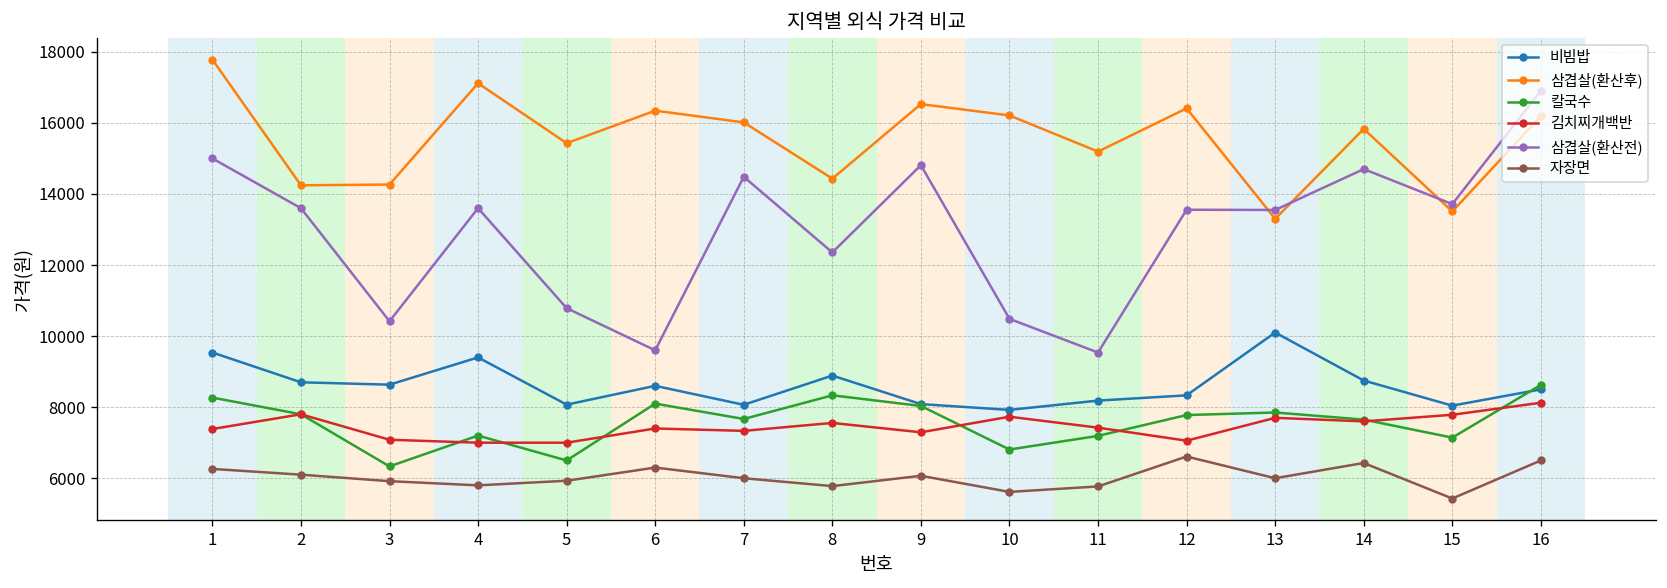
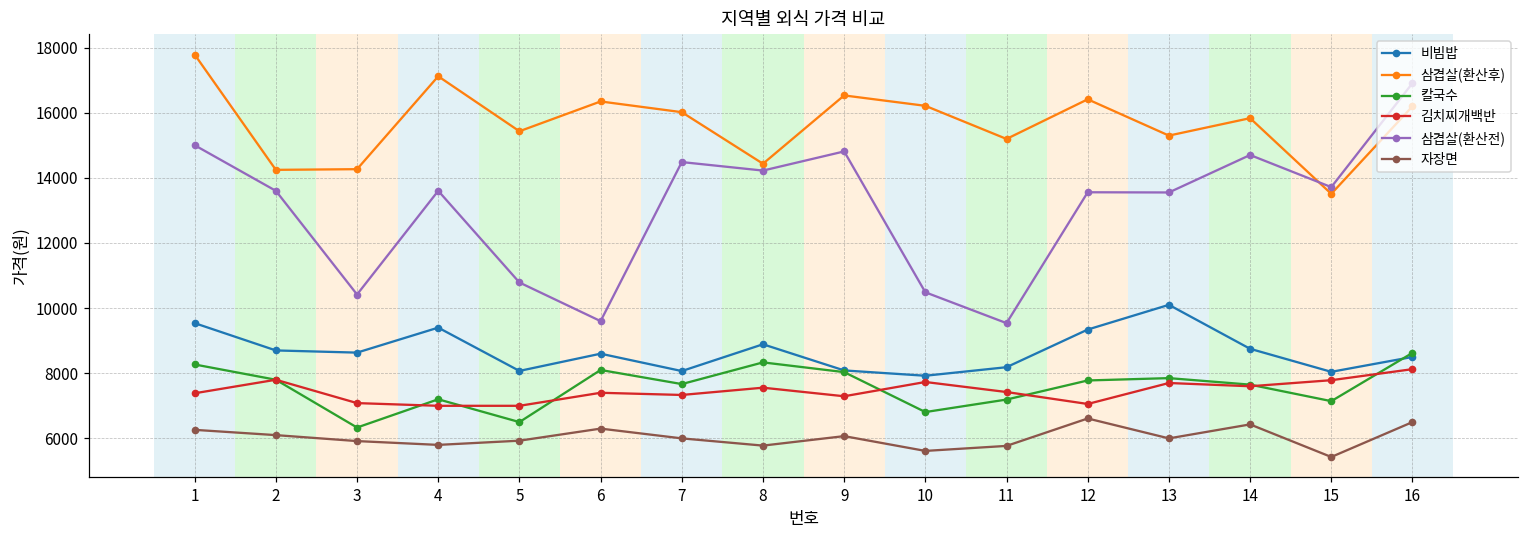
삼겹살(환산전), 8: 12400 -> 14200
비빔밥, 12: 8300 -> 9300
삼겹살(환산후), 13: 13300 -> 15300
